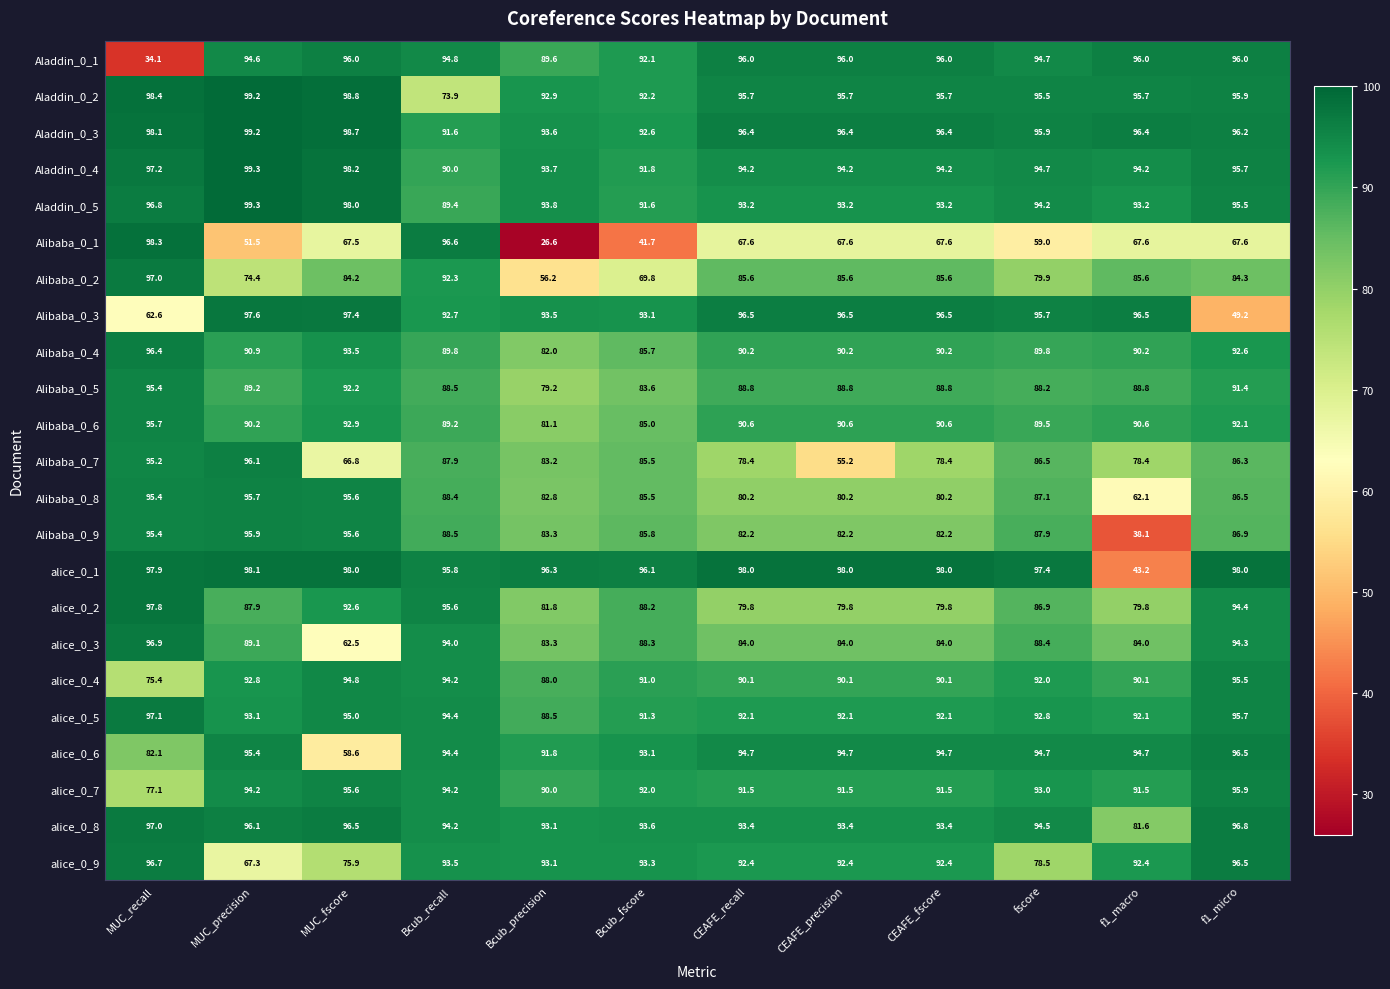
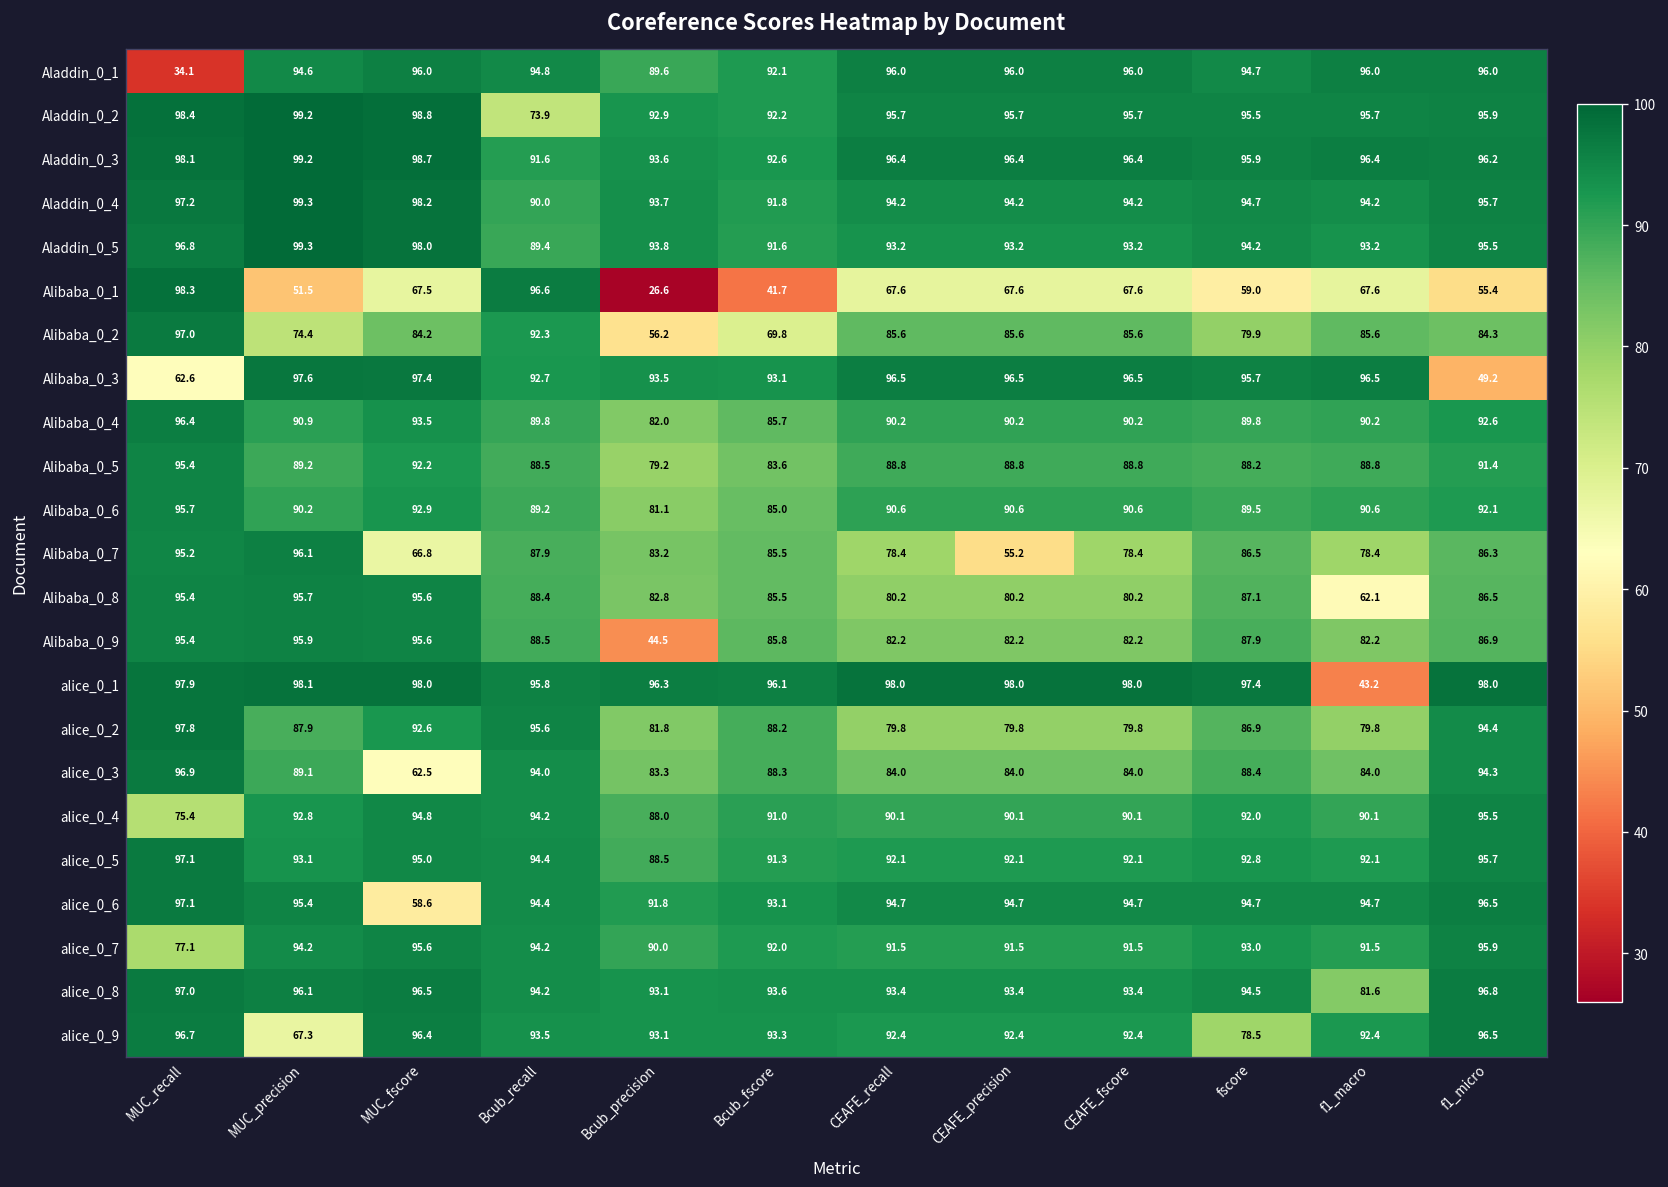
Alibaba_0_1, f1_micro: 67.6 -> 55.4
Alibaba_0_9, Bcub_precision: 83.3 -> 44.5
Alibaba_0_9, f1_macro: 38.1 -> 82.2
alice_0_6, MUC_recall: 82.1 -> 97.1
alice_0_9, MUC_fscore: 75.9 -> 96.4
